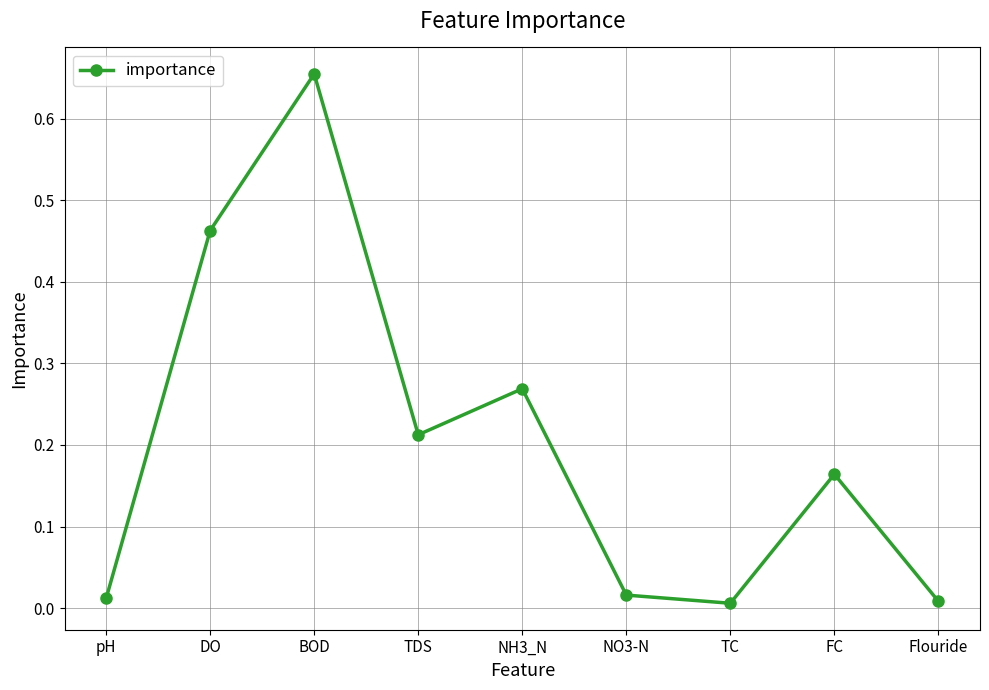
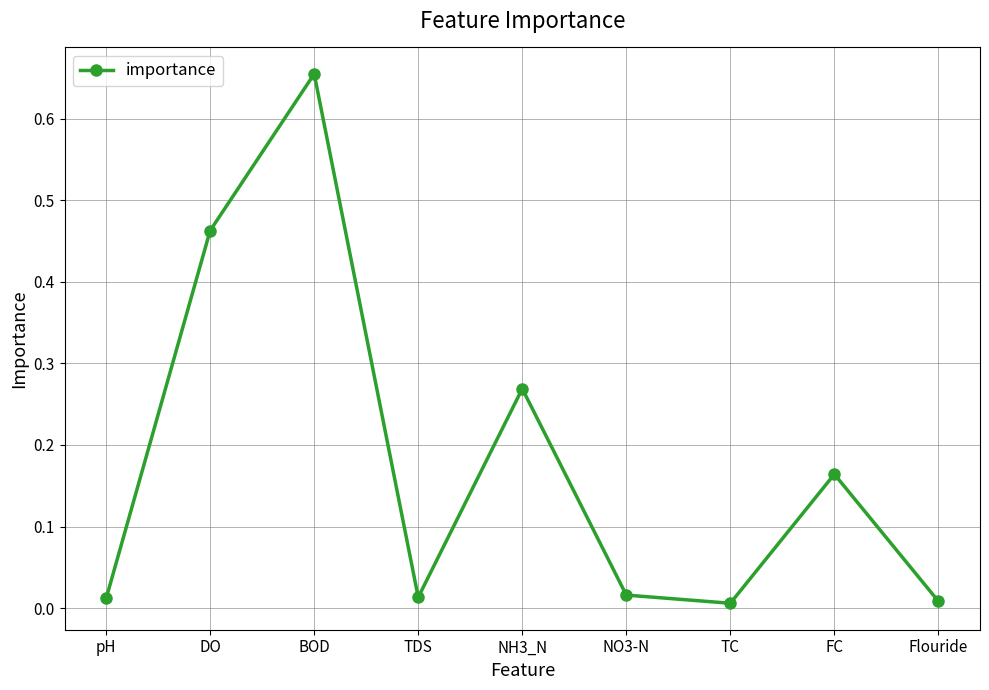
TDS: 0.21 -> 0.01
